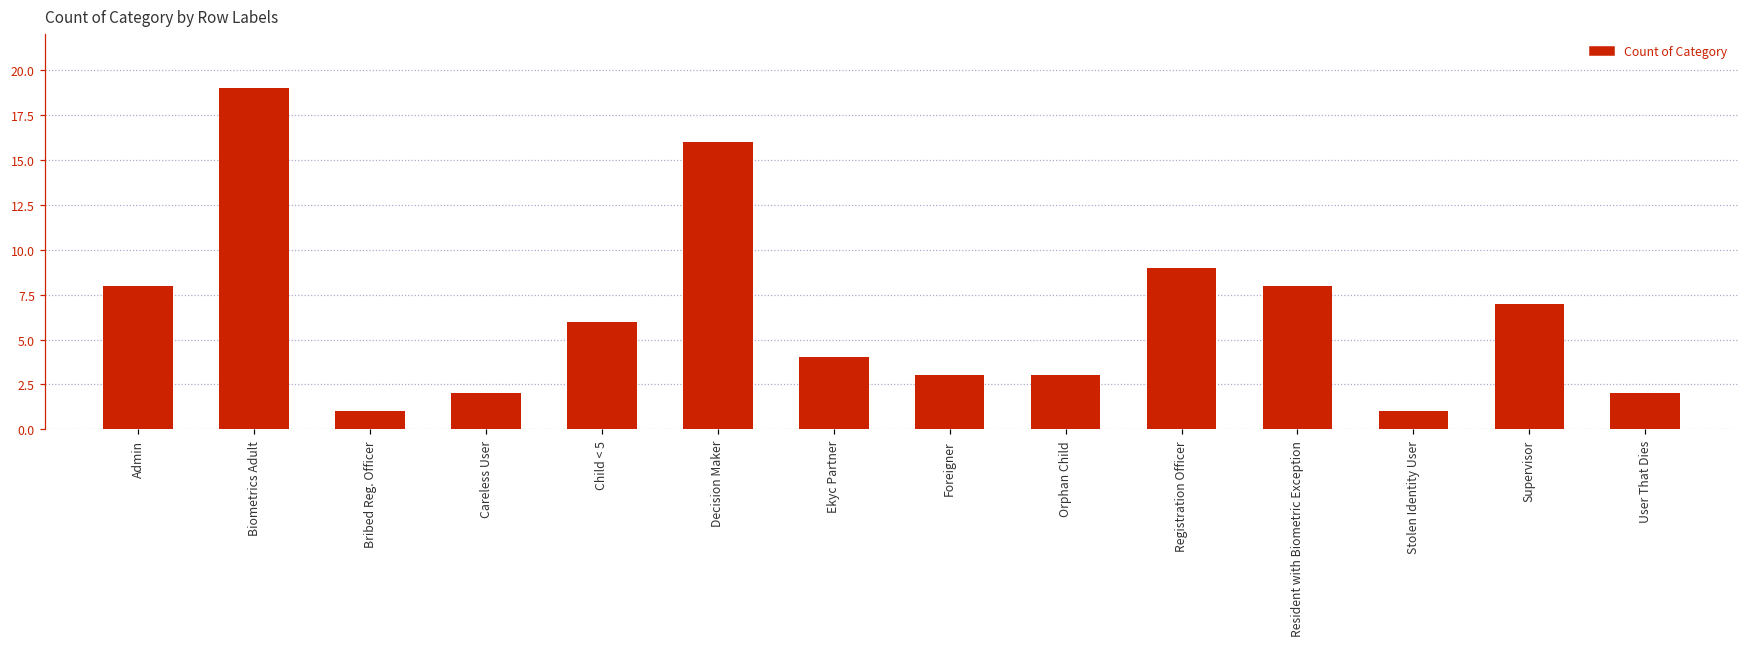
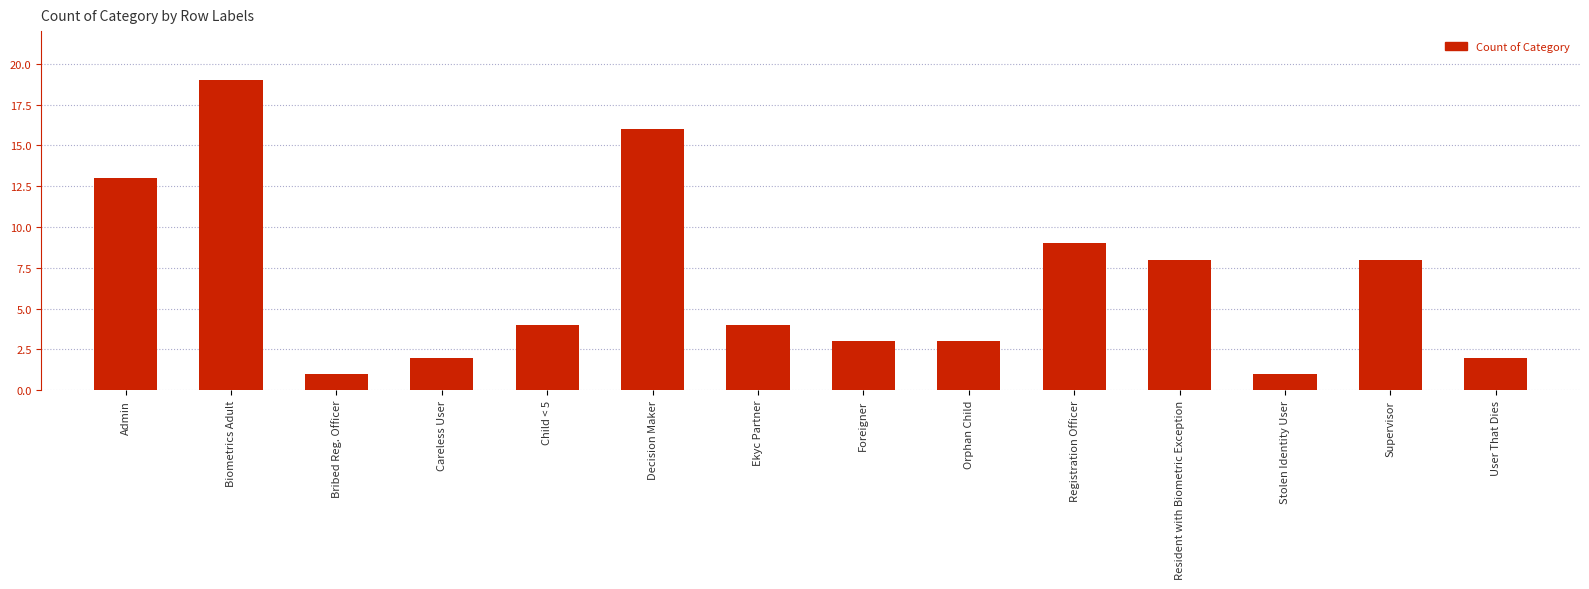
Admin: 8 -> 13
Child < 5: 6 -> 4
Supervisor: 7 -> 8
